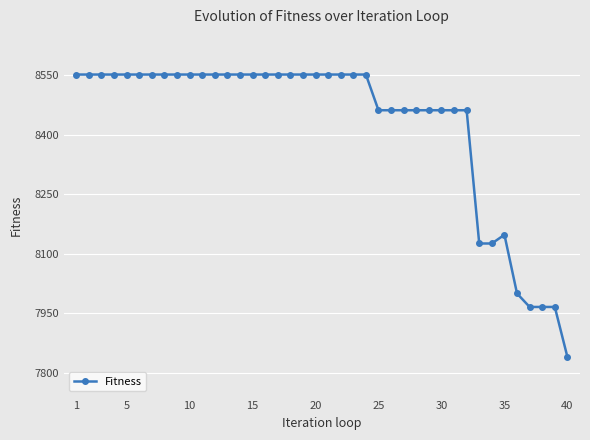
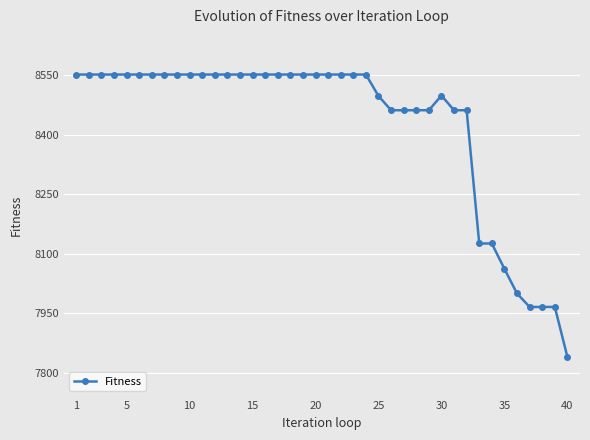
25: 8460 -> 8500
30: 8460 -> 8500
35: 8150 -> 8060
